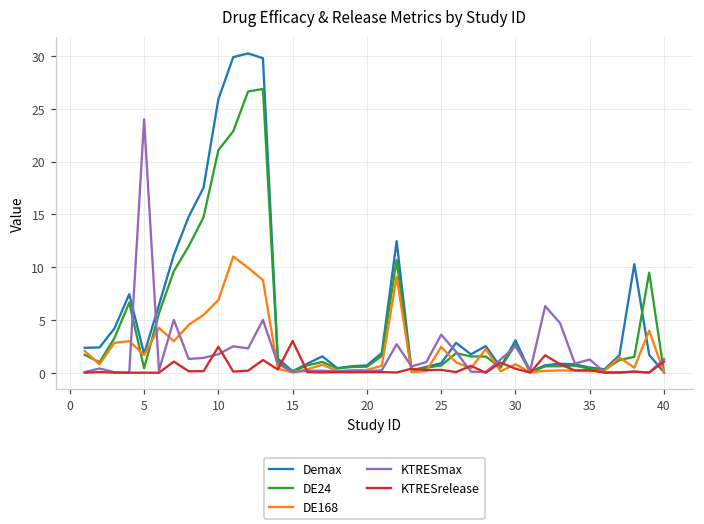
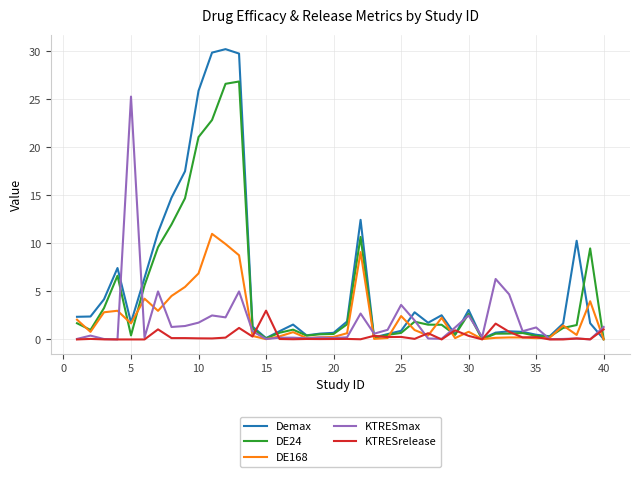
KTRESmax, 5: 24 -> 25
KTRESrelease, 10: 2 -> 0
